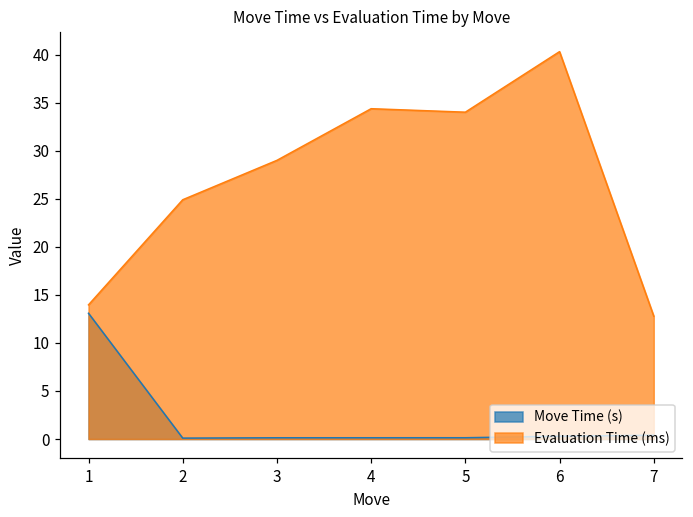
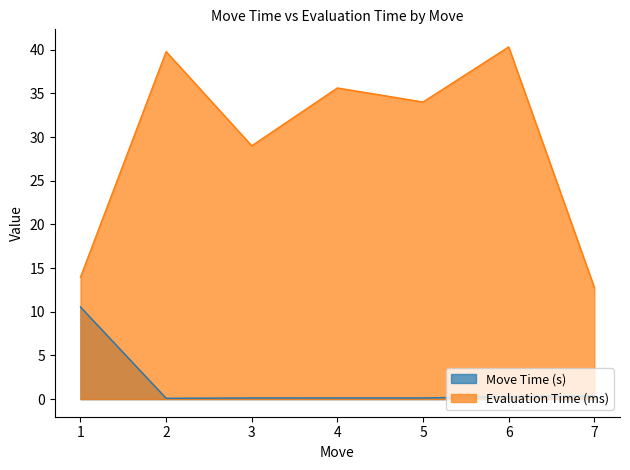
Move Time (s), 1: 13 -> 11
Evaluation Time (ms), 2: 25 -> 40
Evaluation Time (ms), 4: 34 -> 36
